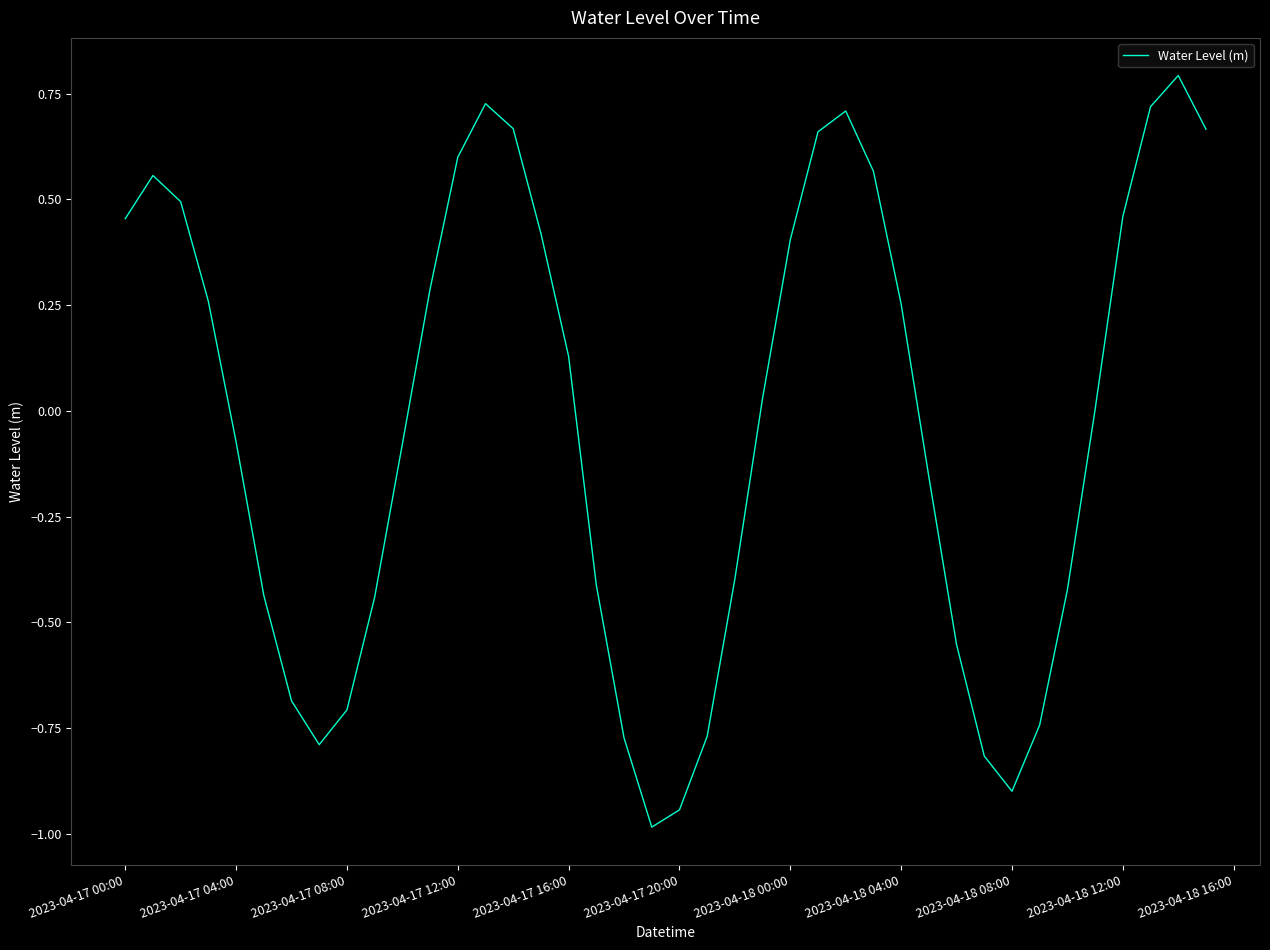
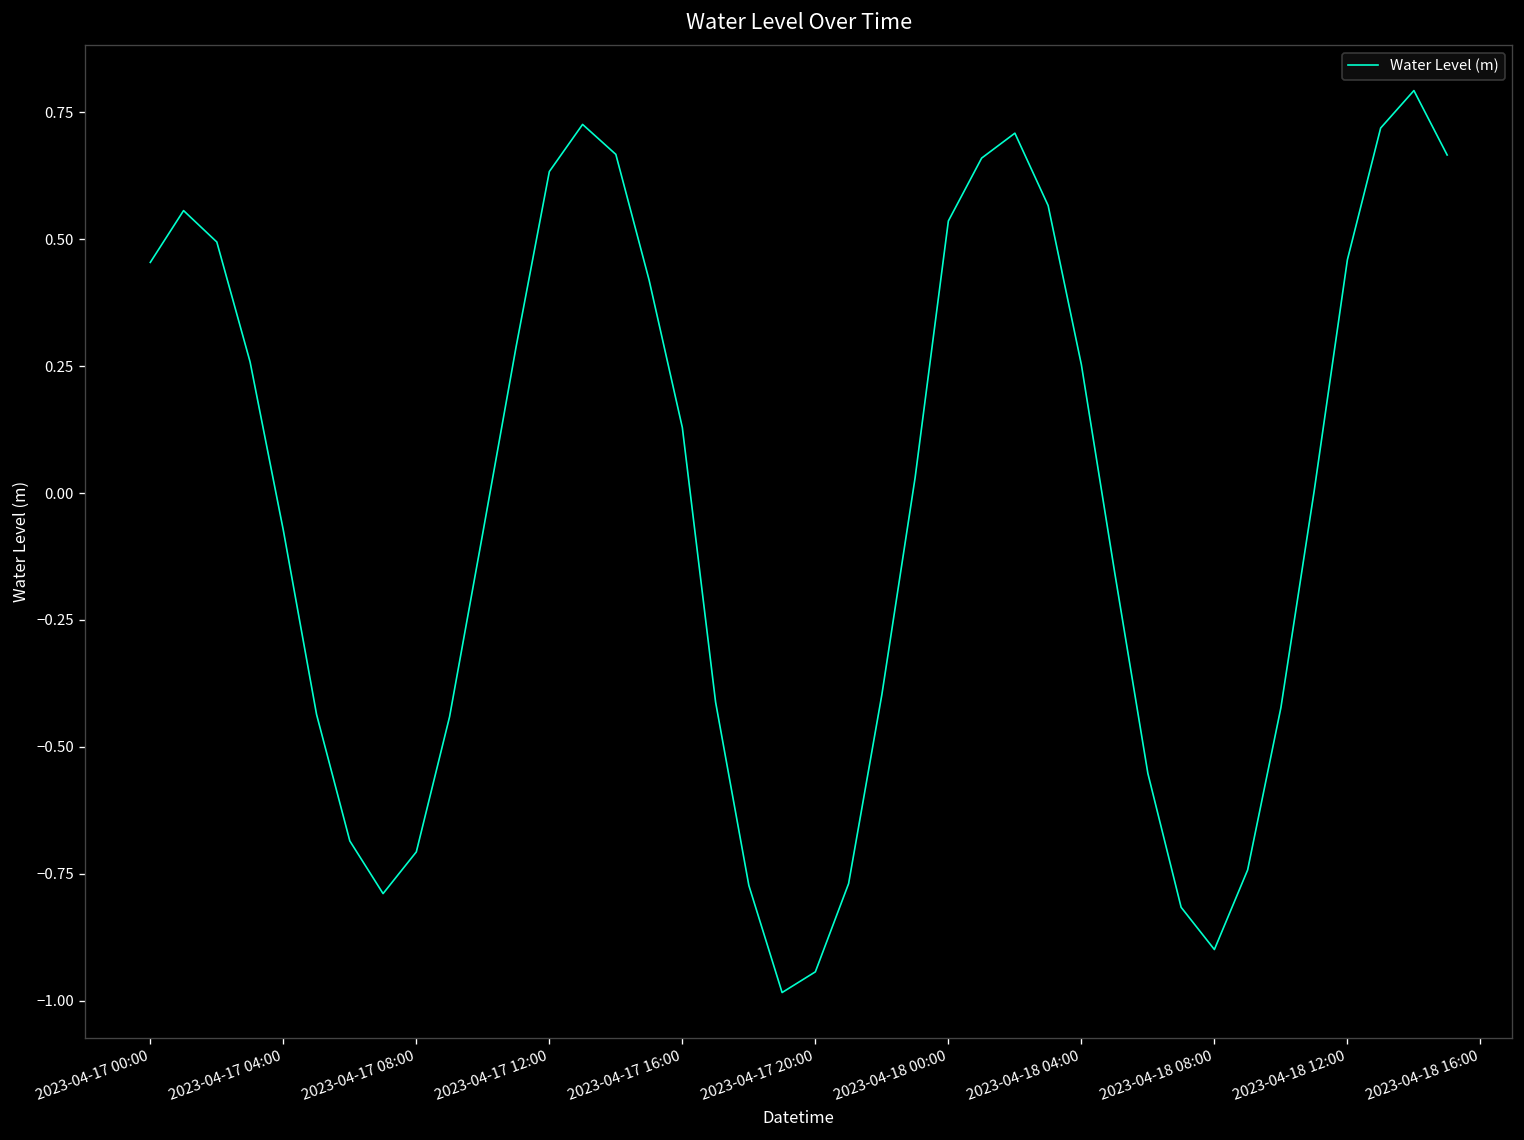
2023-04-17 12:00: 0.60 -> 0.63
2023-04-18 00:00: 0.40 -> 0.54
